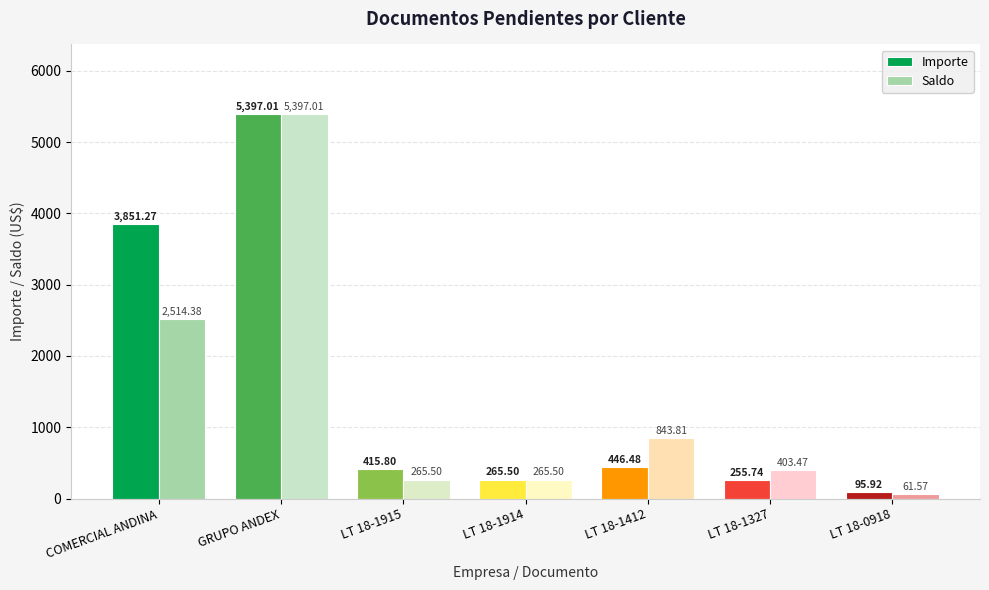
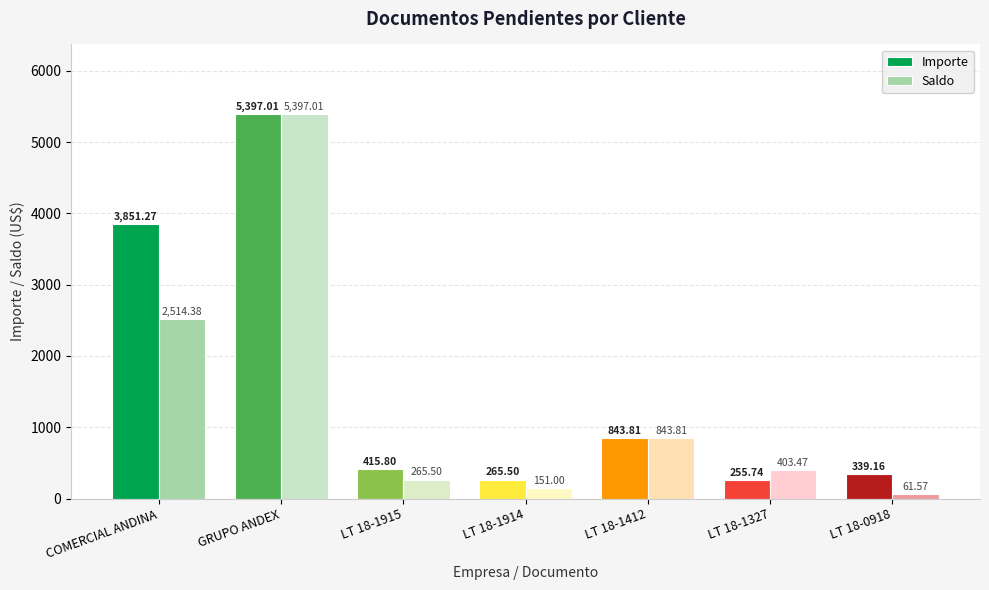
Saldo, LT 18-1914: 265.50 -> 151.00
Importe, LT 18-1412: 446.48 -> 843.81
Importe, LT 18-0918: 95.92 -> 339.16
